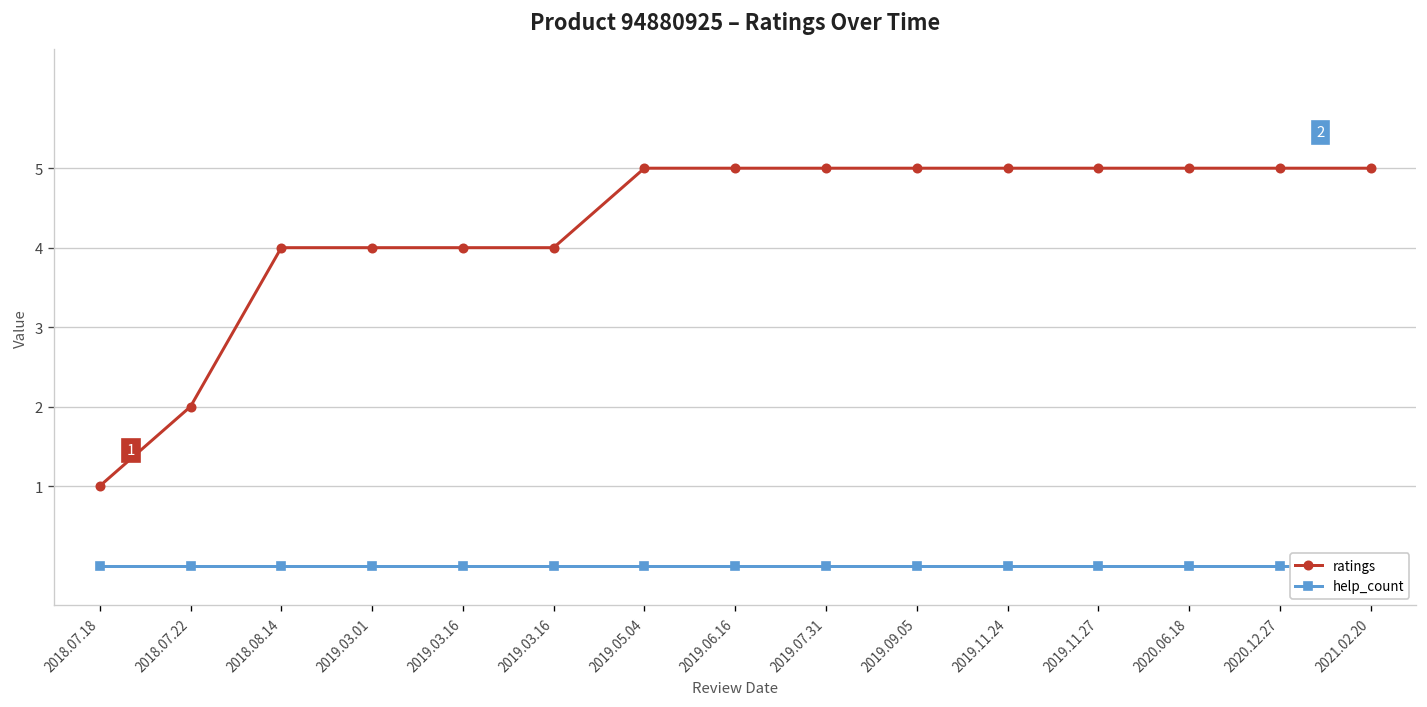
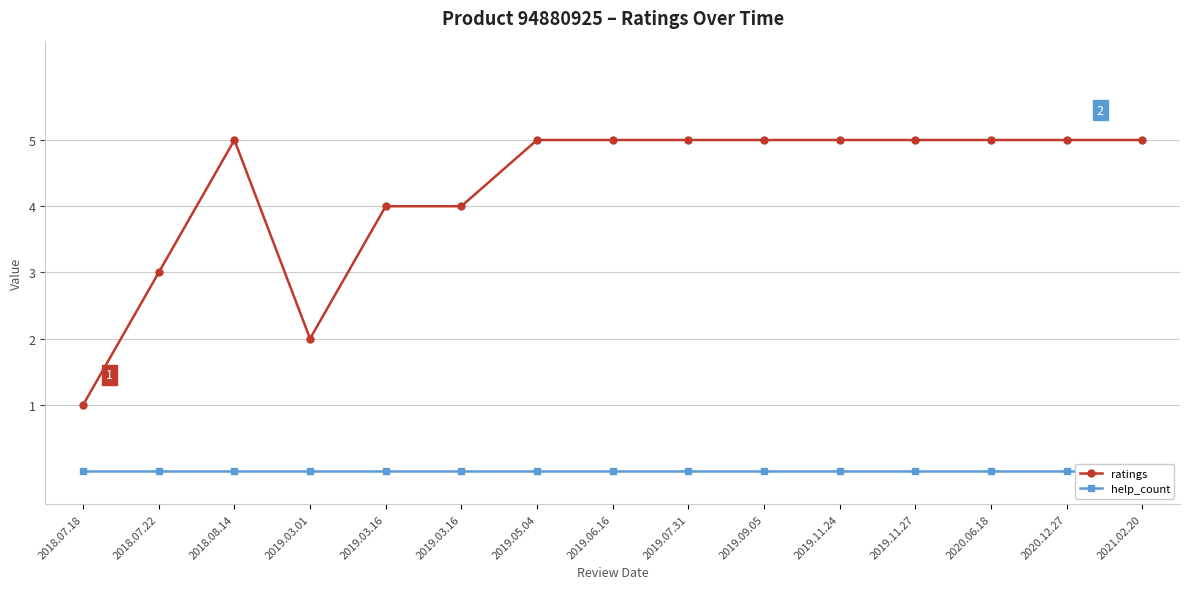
ratings, 2018.07.22: 2 -> 3
ratings, 2018.08.14: 4 -> 5
ratings, 2019.03.01: 4 -> 2
